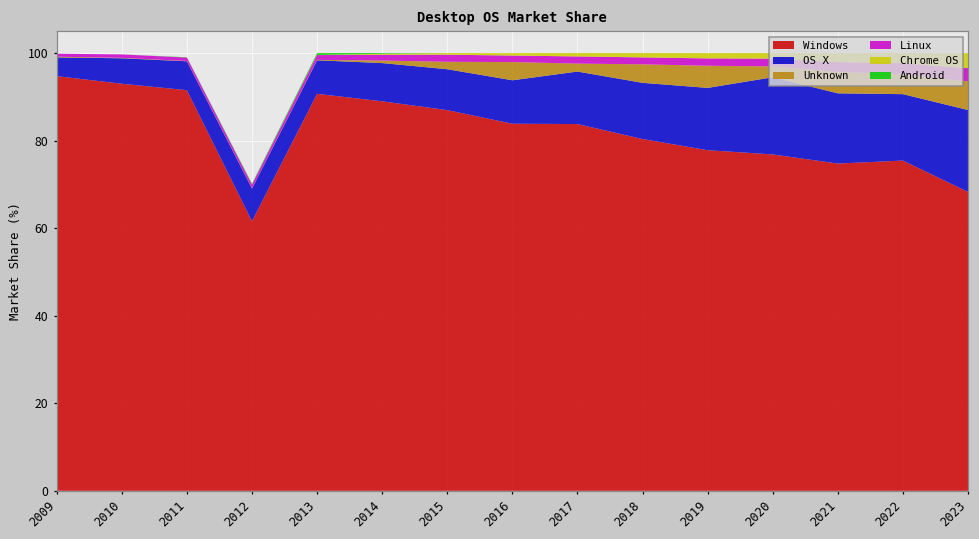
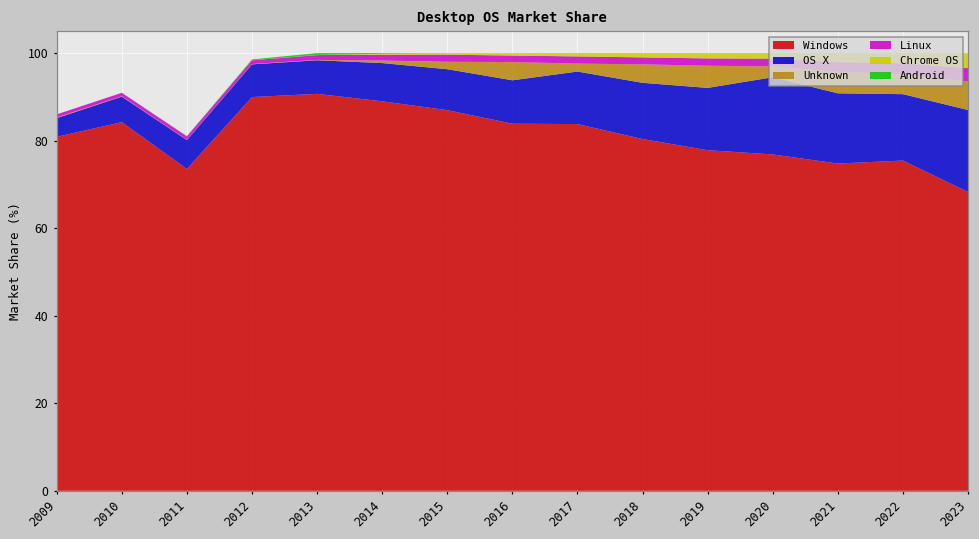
Windows, 2009: 95 -> 81
Windows, 2010: 93 -> 84
Windows, 2011: 92 -> 74
Windows, 2012: 62 -> 90
